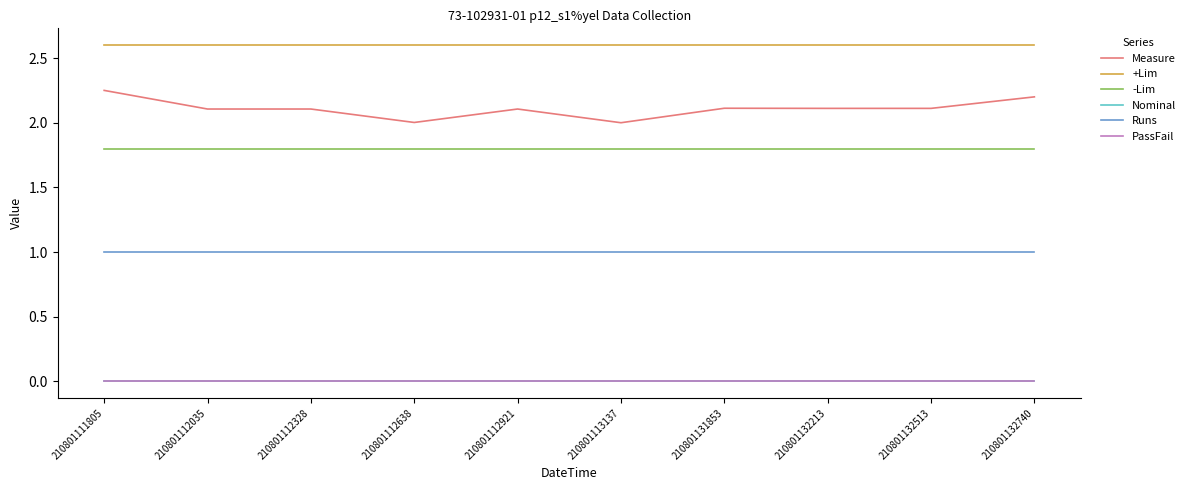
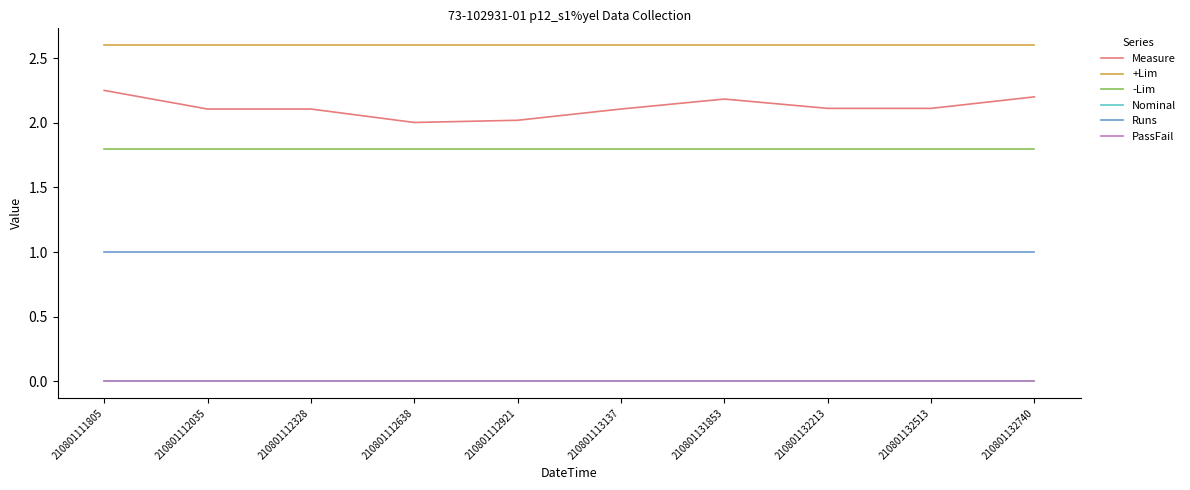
Measure, 210801112921: 2.11 -> 2.02
Measure, 210801113137: 2.00 -> 2.11
Measure, 210801131853: 2.11 -> 2.18
